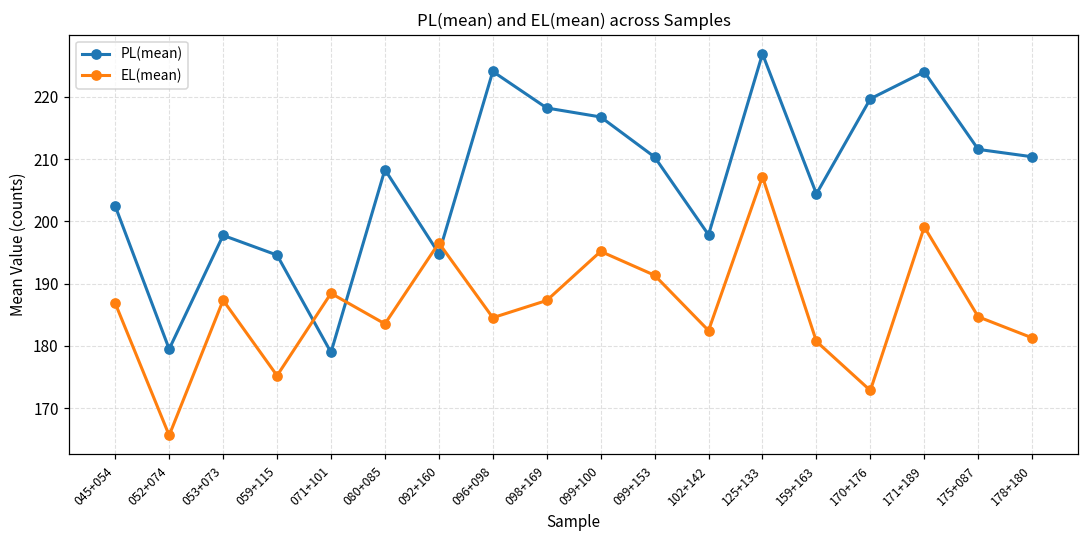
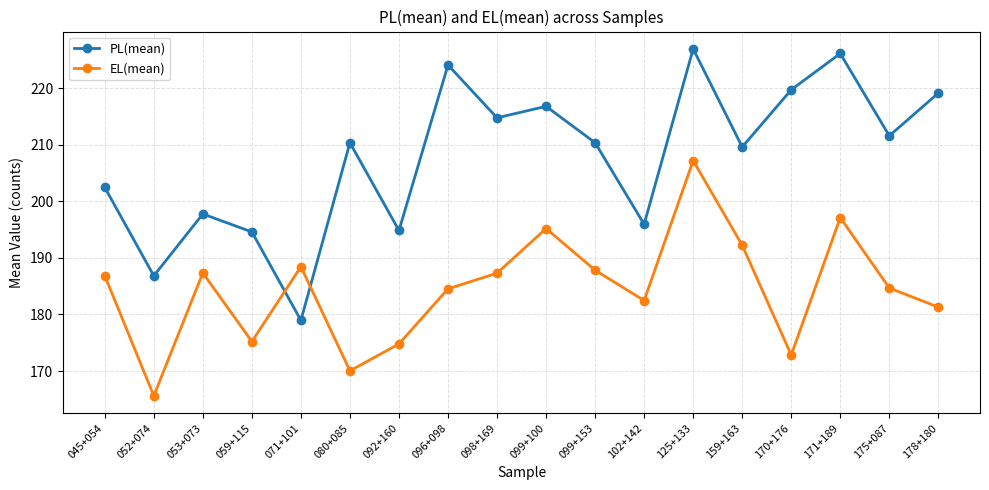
PL(mean), 052+074: 179 -> 187
PL(mean), 080+085: 208 -> 210
EL(mean), 080+085: 184 -> 170
EL(mean), 092+160: 197 -> 175
PL(mean), 098+169: 218 -> 215
EL(mean), 099+153: 191 -> 188
PL(mean), 102+142: 198 -> 196
PL(mean), 159+163: 204 -> 210
EL(mean), 159+163: 181 -> 192
PL(mean), 171+189: 224 -> 226
EL(mean), 171+189: 199 -> 197
PL(mean), 178+180: 210 -> 219
